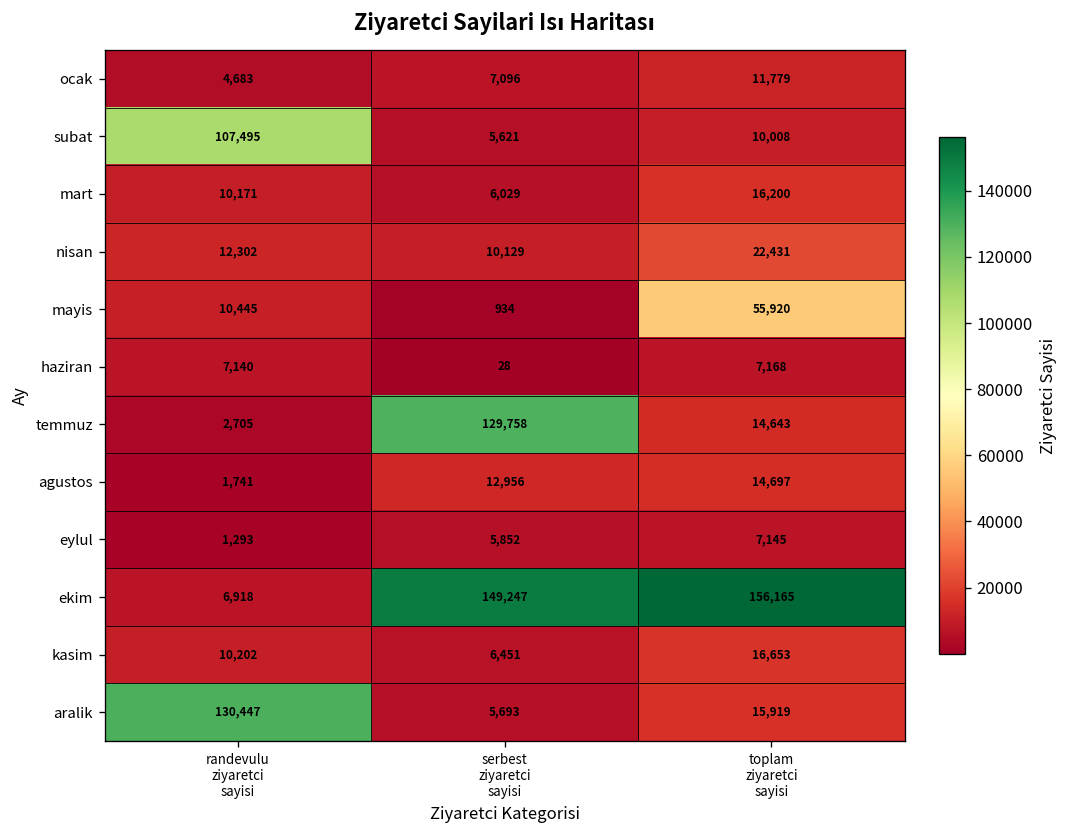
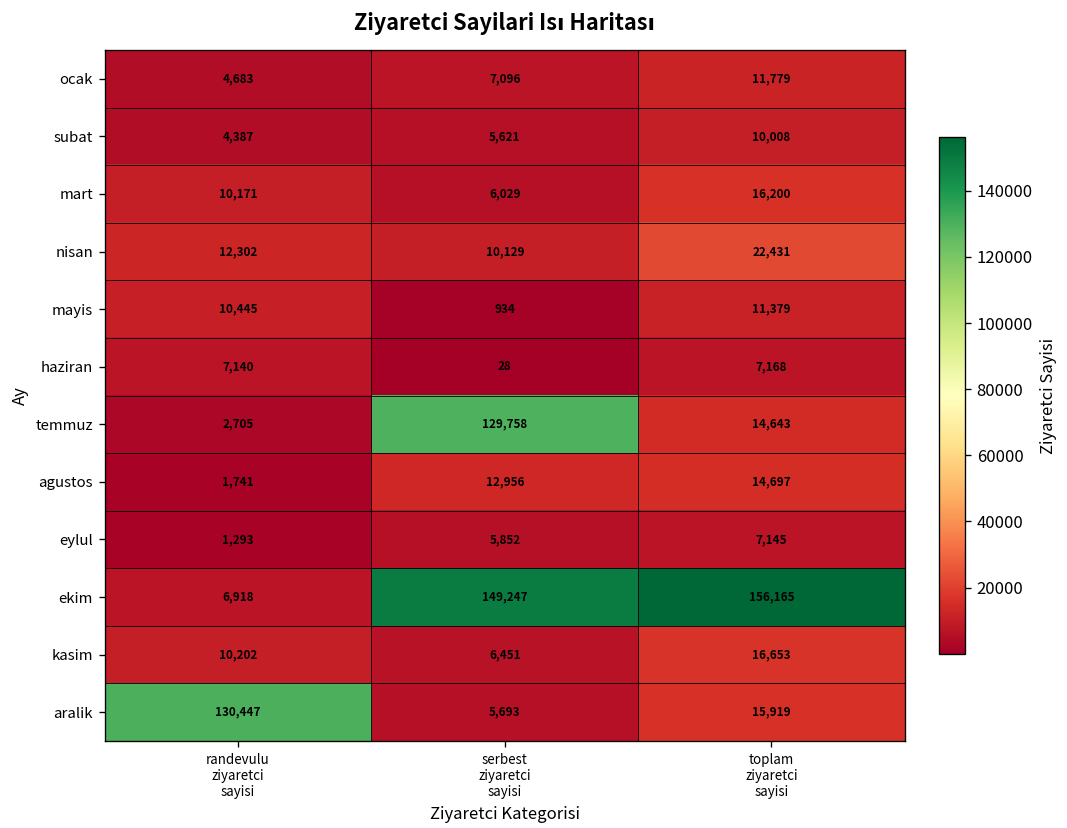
subat, randevulu ziyaretci sayisi: 107,495 -> 4,387
mayis, toplam ziyaretci sayisi: 55,920 -> 11,379
